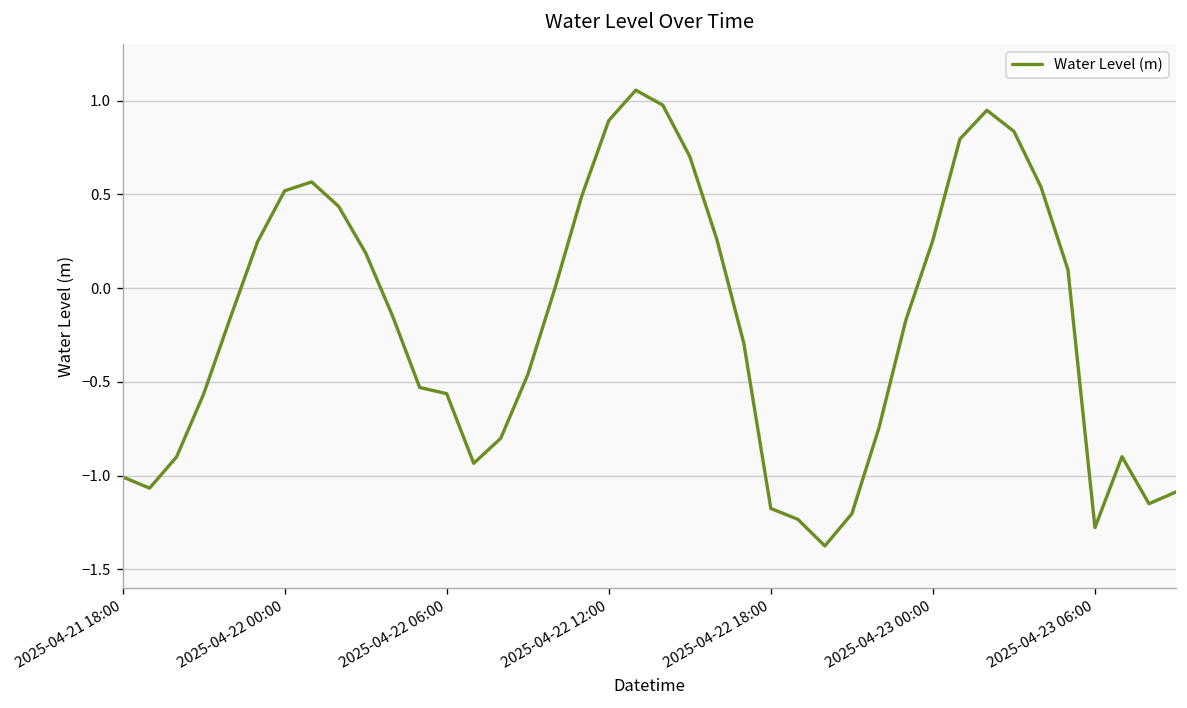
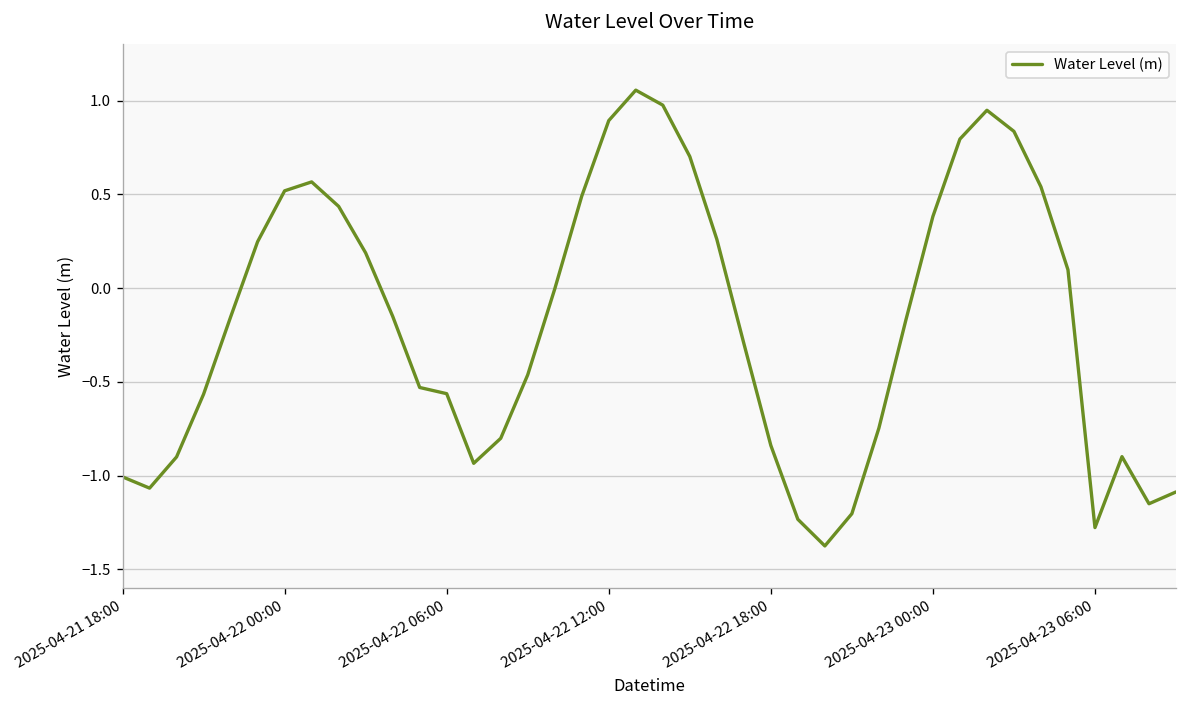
2025-04-22 18:00: -1.18 -> -0.84
2025-04-23 00:00: 0.26 -> 0.38
